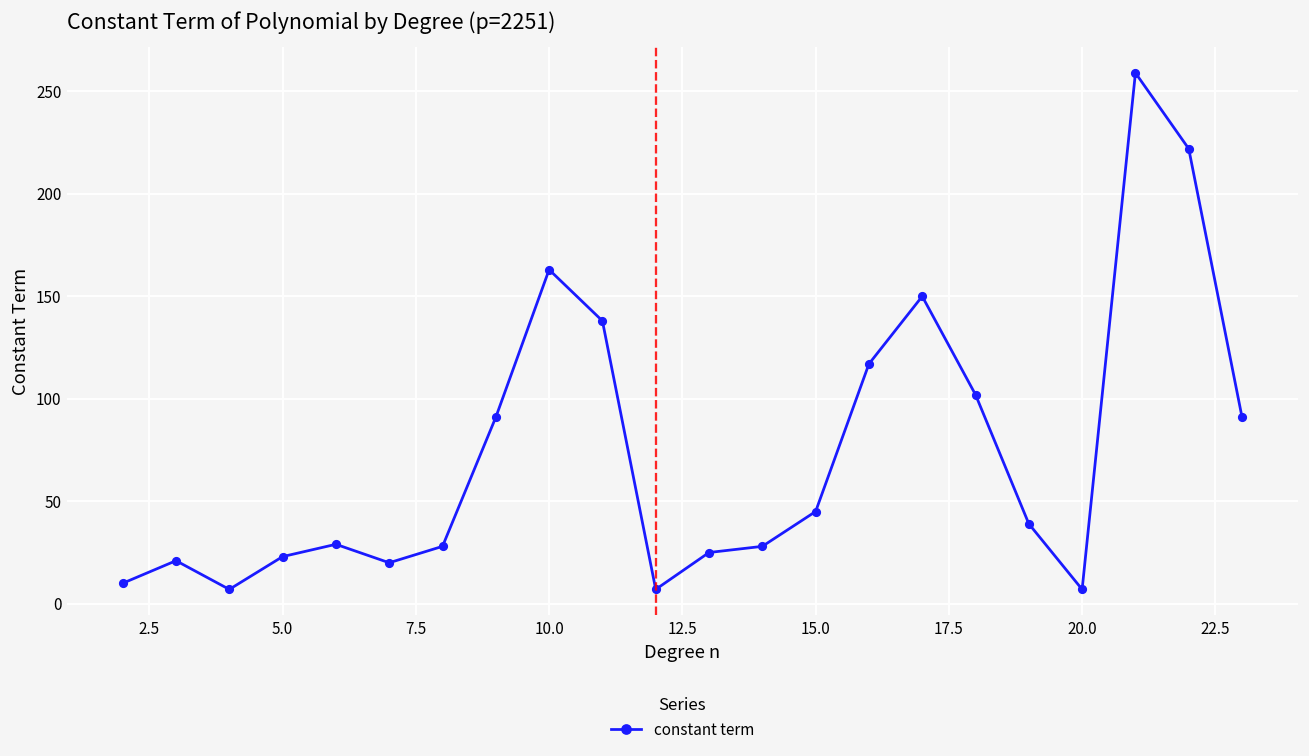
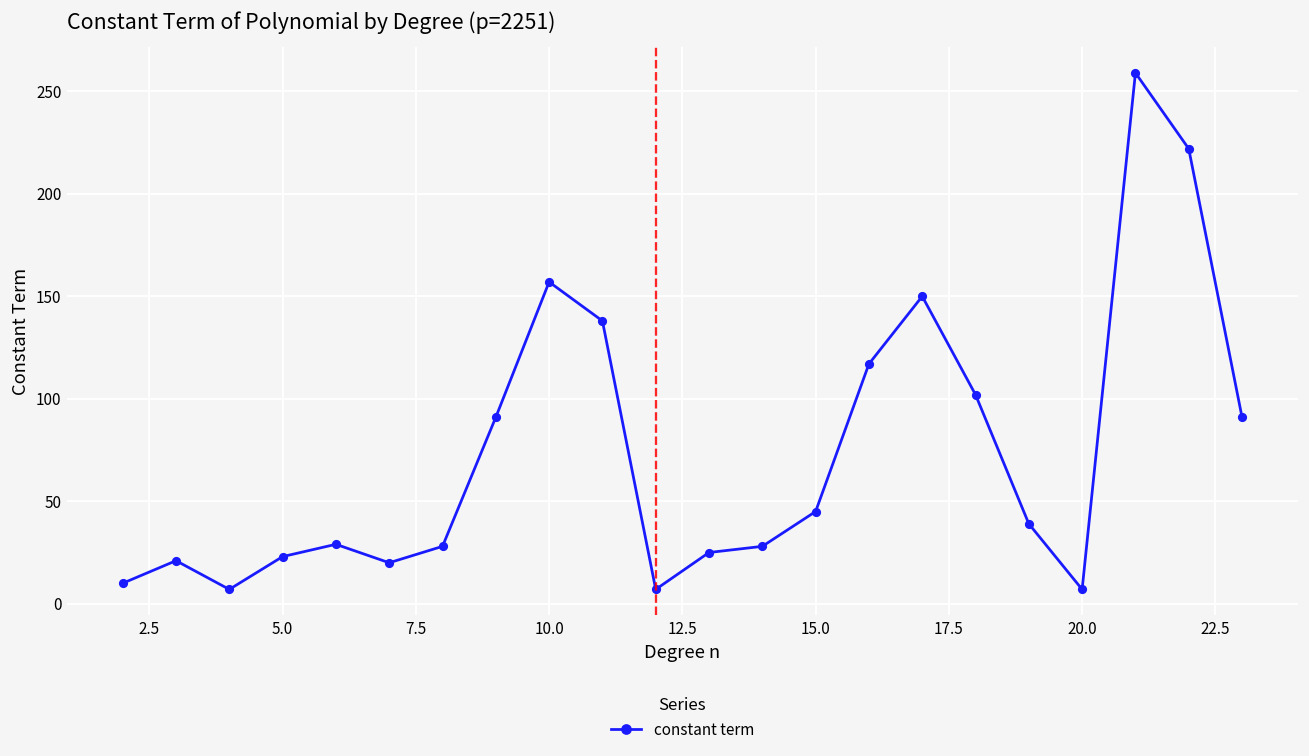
10.0: 163 -> 157
